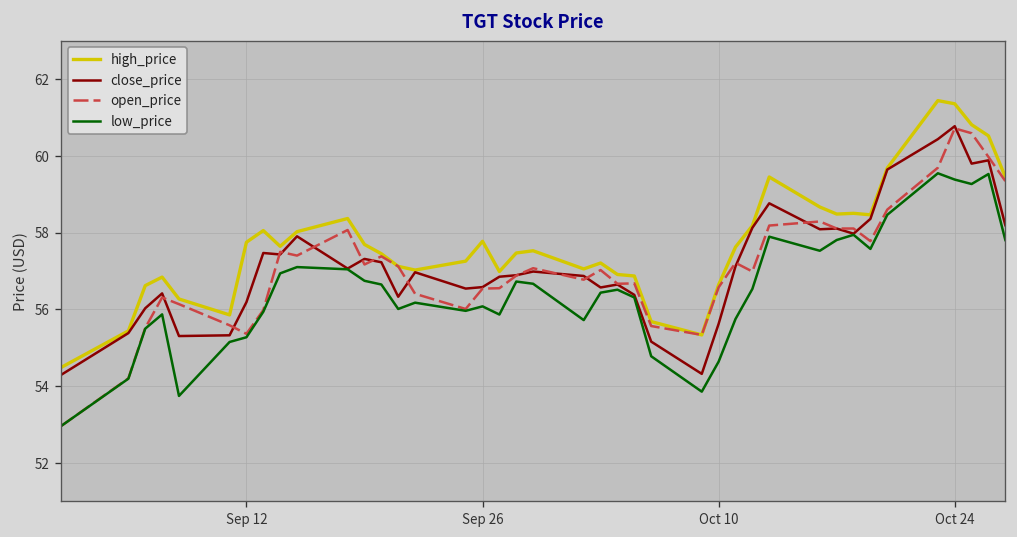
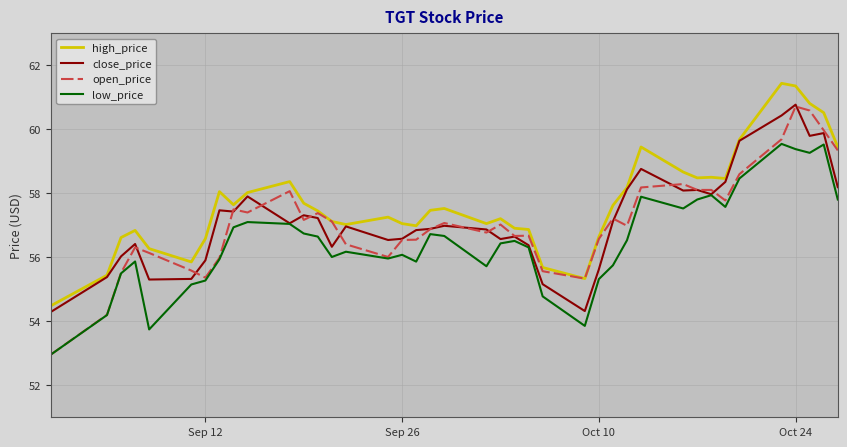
high_price, Sep 12: 57.7 -> 56.6
close_price, Sep 12: 56.2 -> 55.9
high_price, Sep 26: 57.8 -> 57.1
low_price, Oct 10: 54.6 -> 55.3
